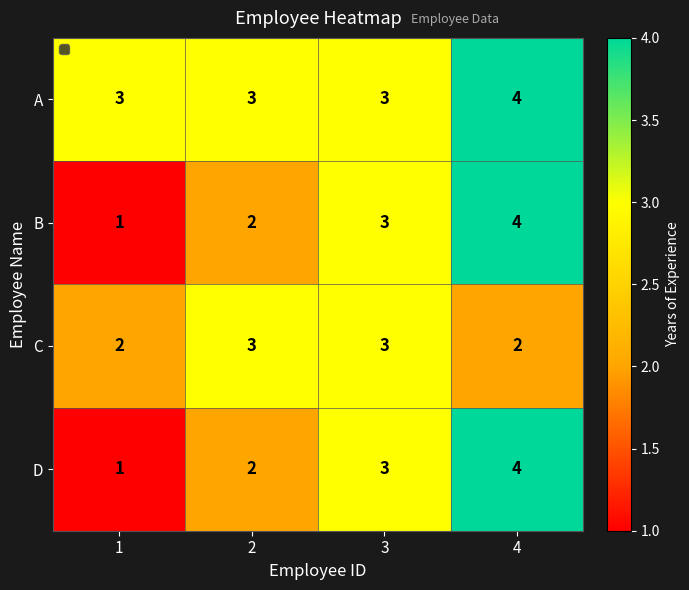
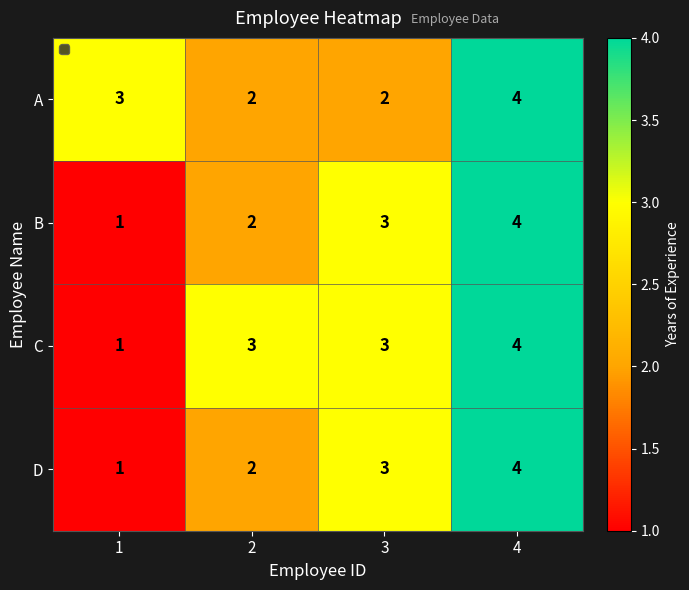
A, 2: 3 -> 2
A, 3: 3 -> 2
C, 1: 2 -> 1
C, 4: 2 -> 4
